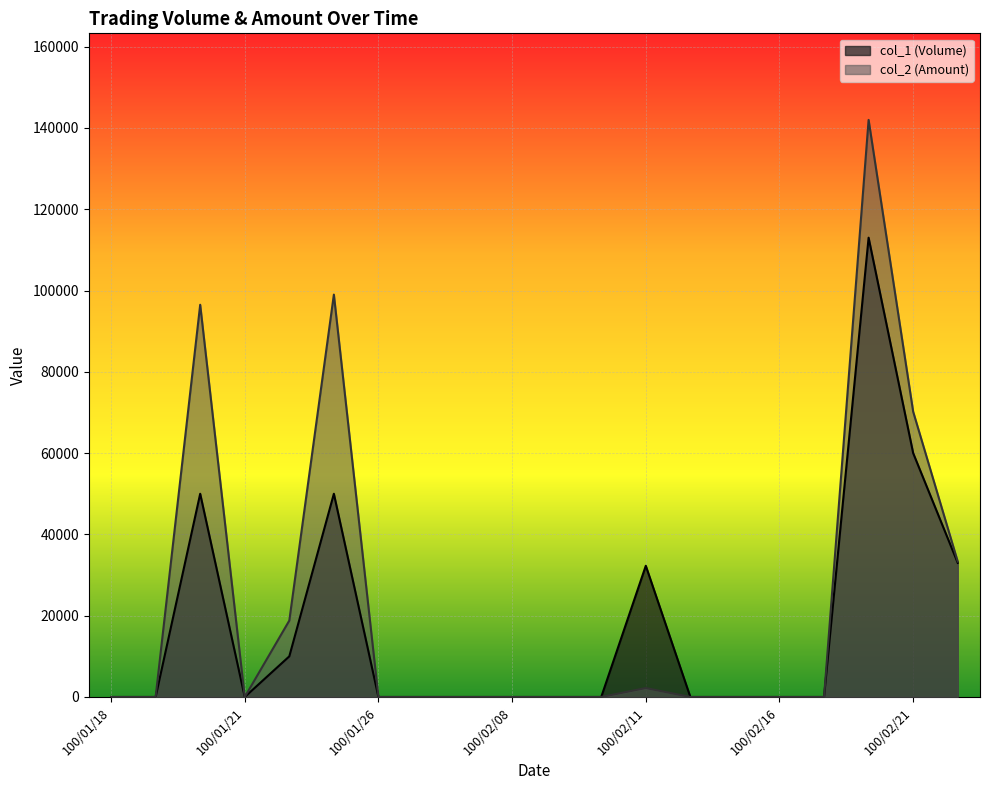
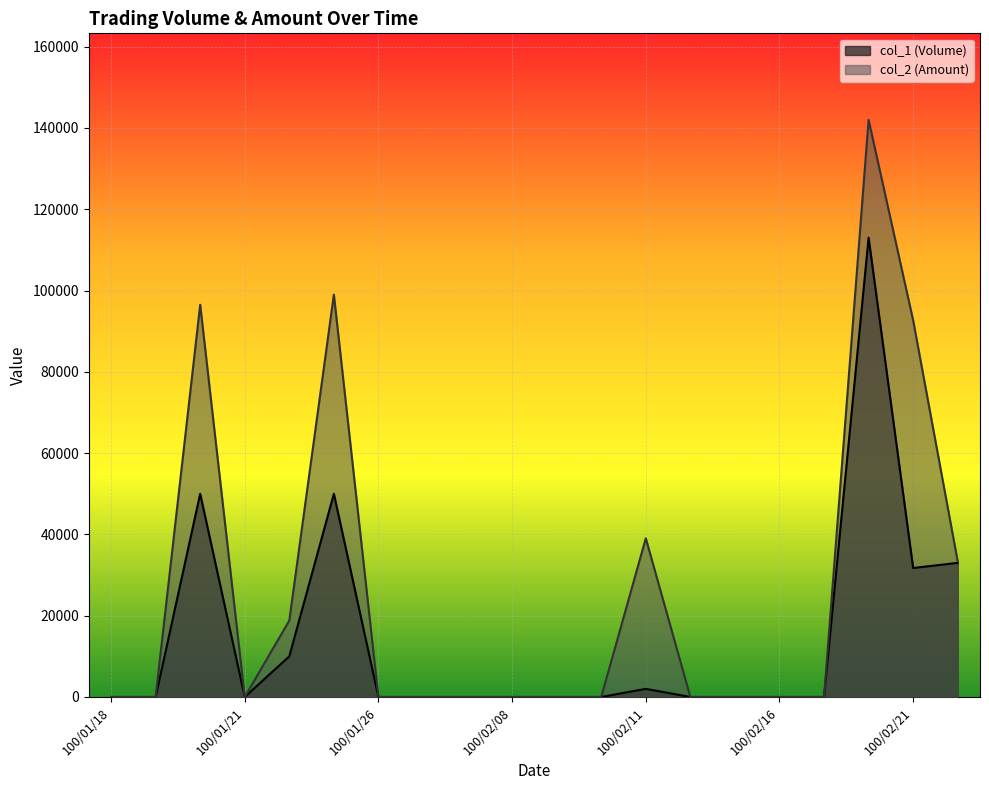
col_1 (Volume), 100/02/11: 32000 -> 2000
col_2 (Amount), 100/02/11: 2000 -> 39000
col_1 (Volume), 100/02/21: 60000 -> 32000
col_2 (Amount), 100/02/21: 70000 -> 93000
